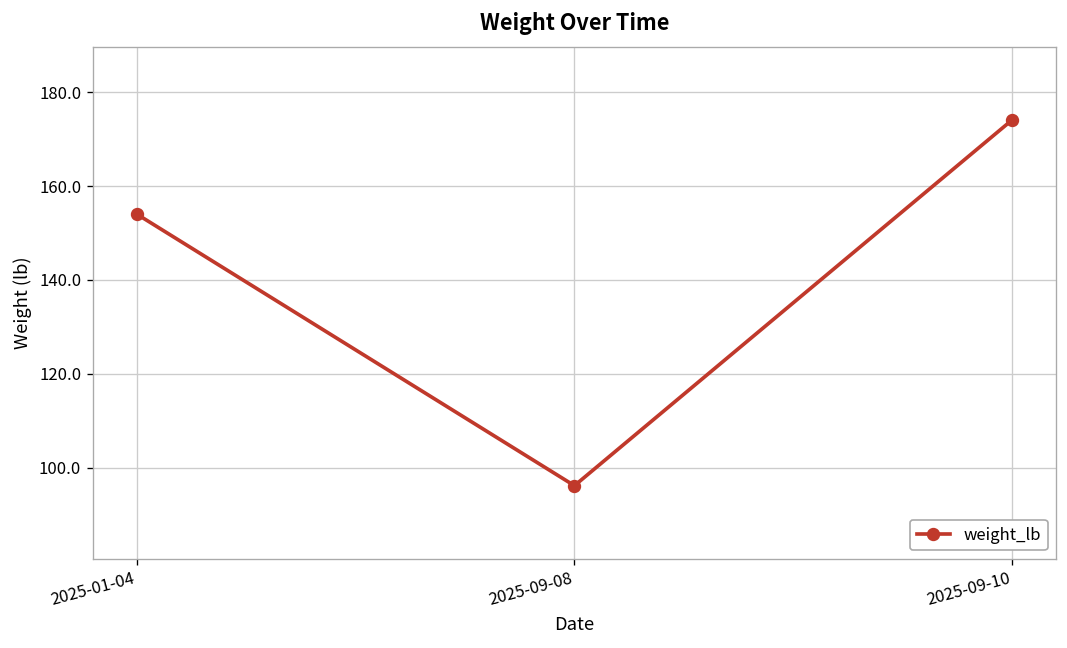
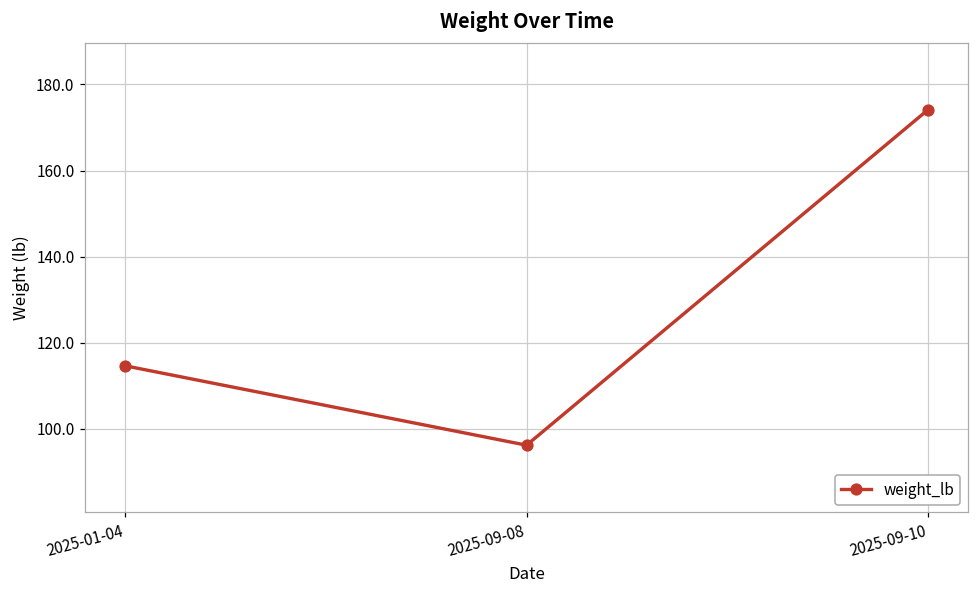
2025-01-04: 154 -> 115
